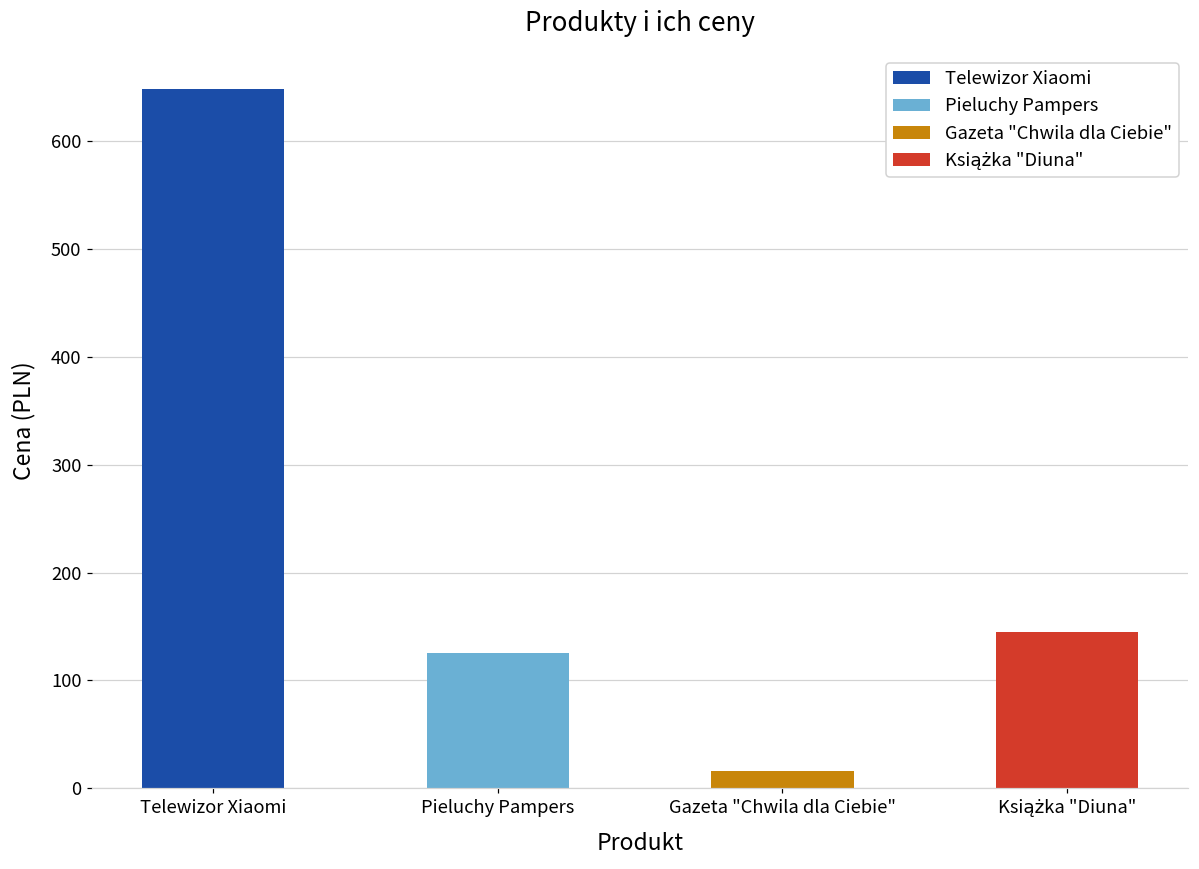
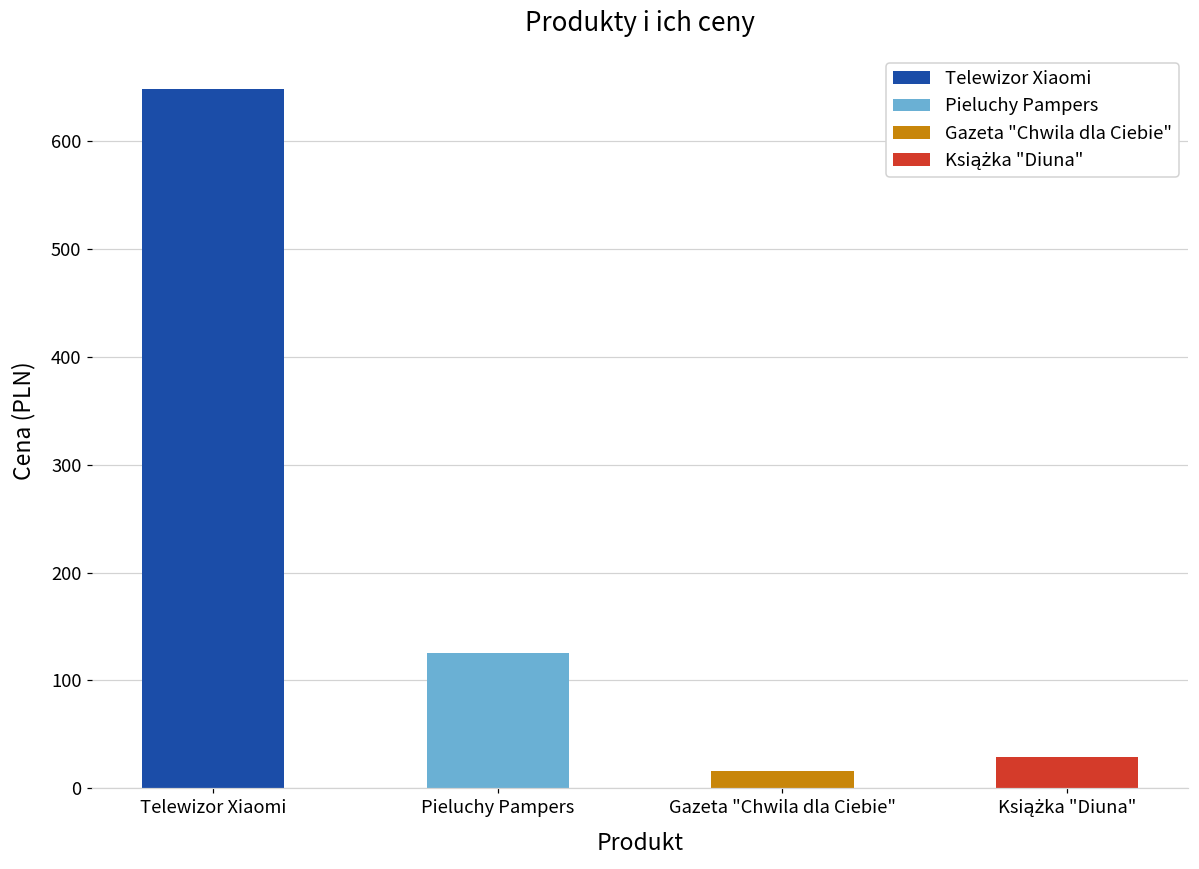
Książka "Diuna": 150 -> 30
